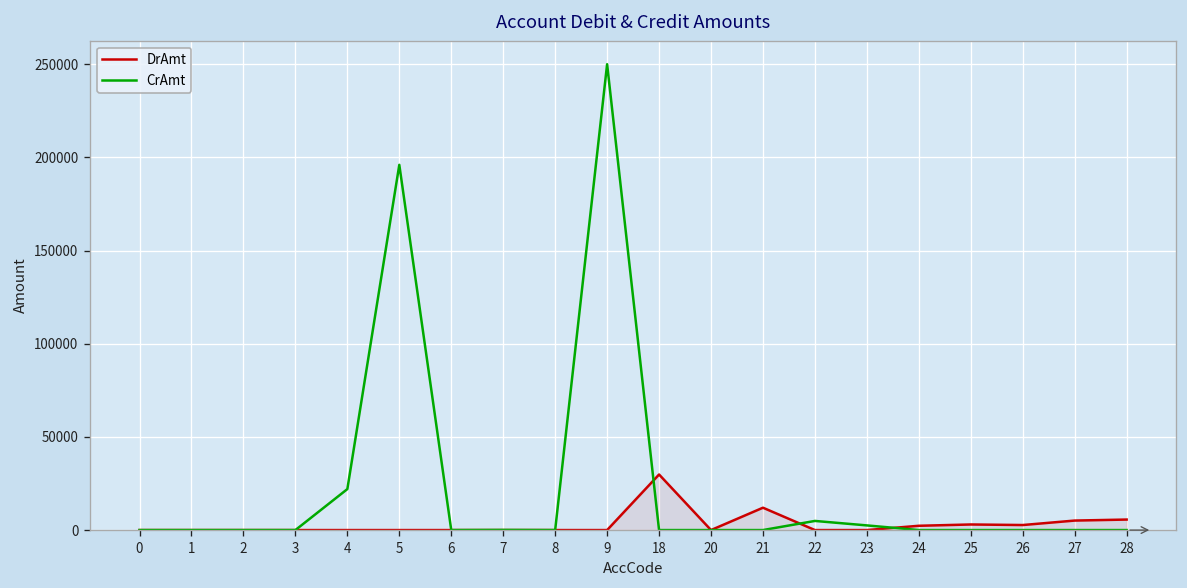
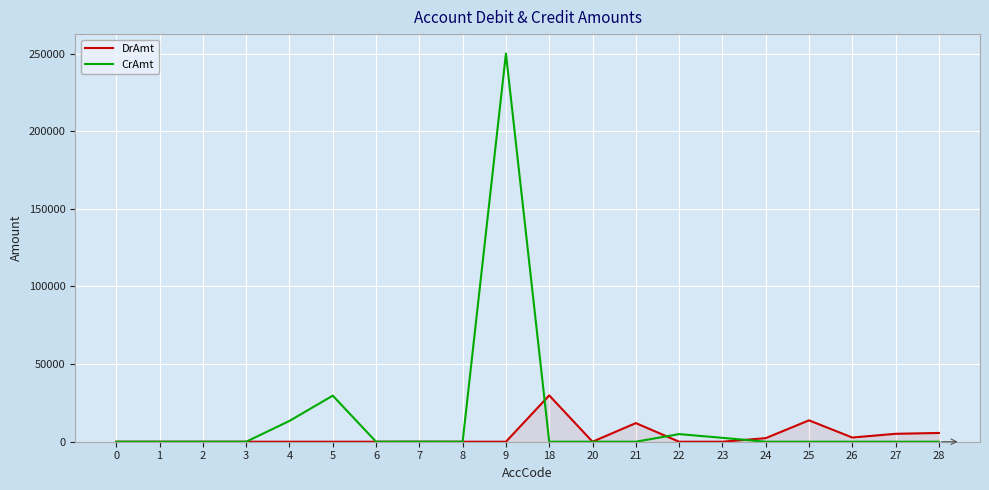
CrAmt, 4: 22000 -> 13000
CrAmt, 5: 196000 -> 30000
DrAmt, 25: 3000 -> 14000
